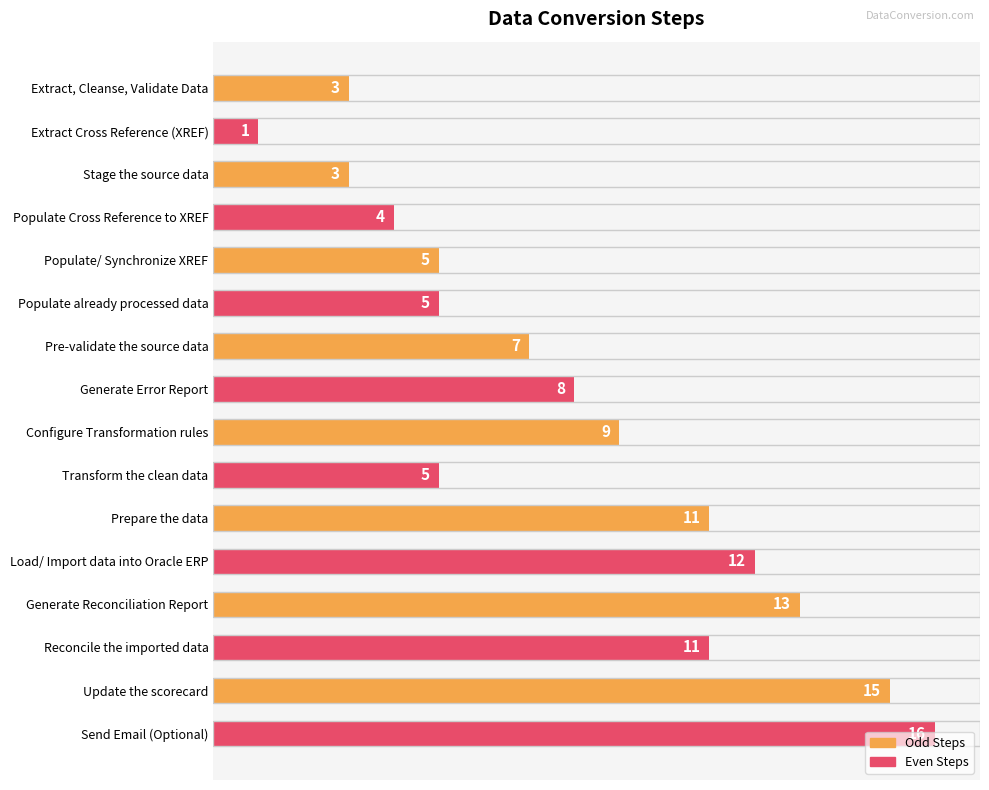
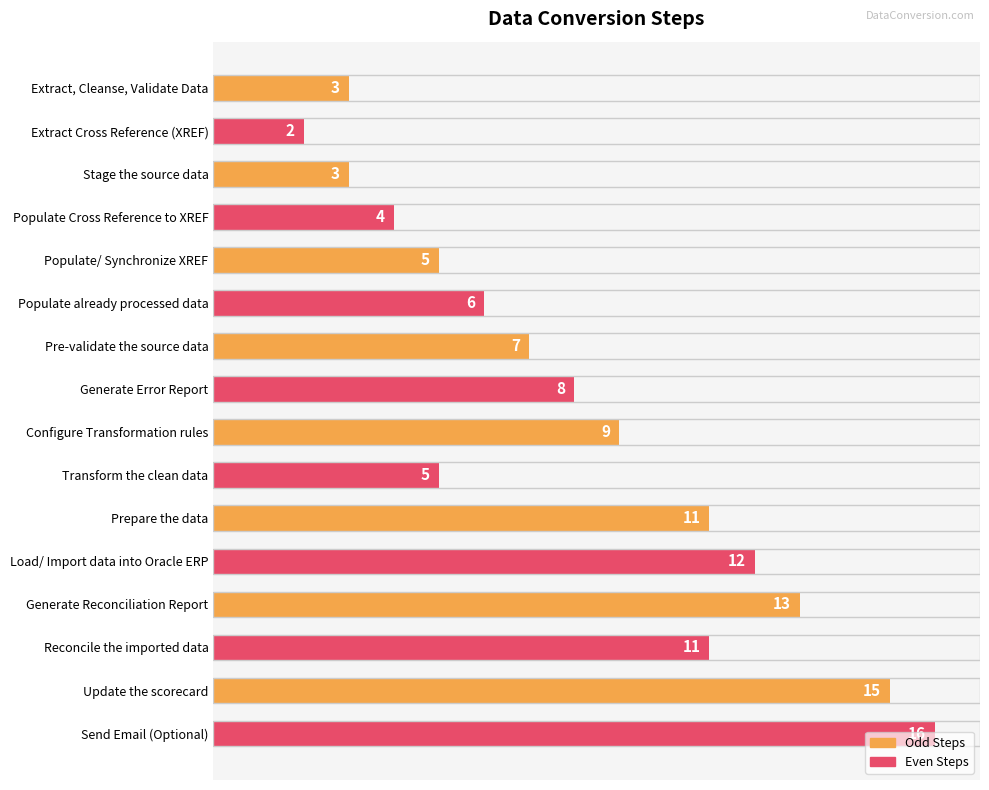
Extract Cross Reference (XREF): 1 -> 2
Populate already processed data: 5 -> 6
